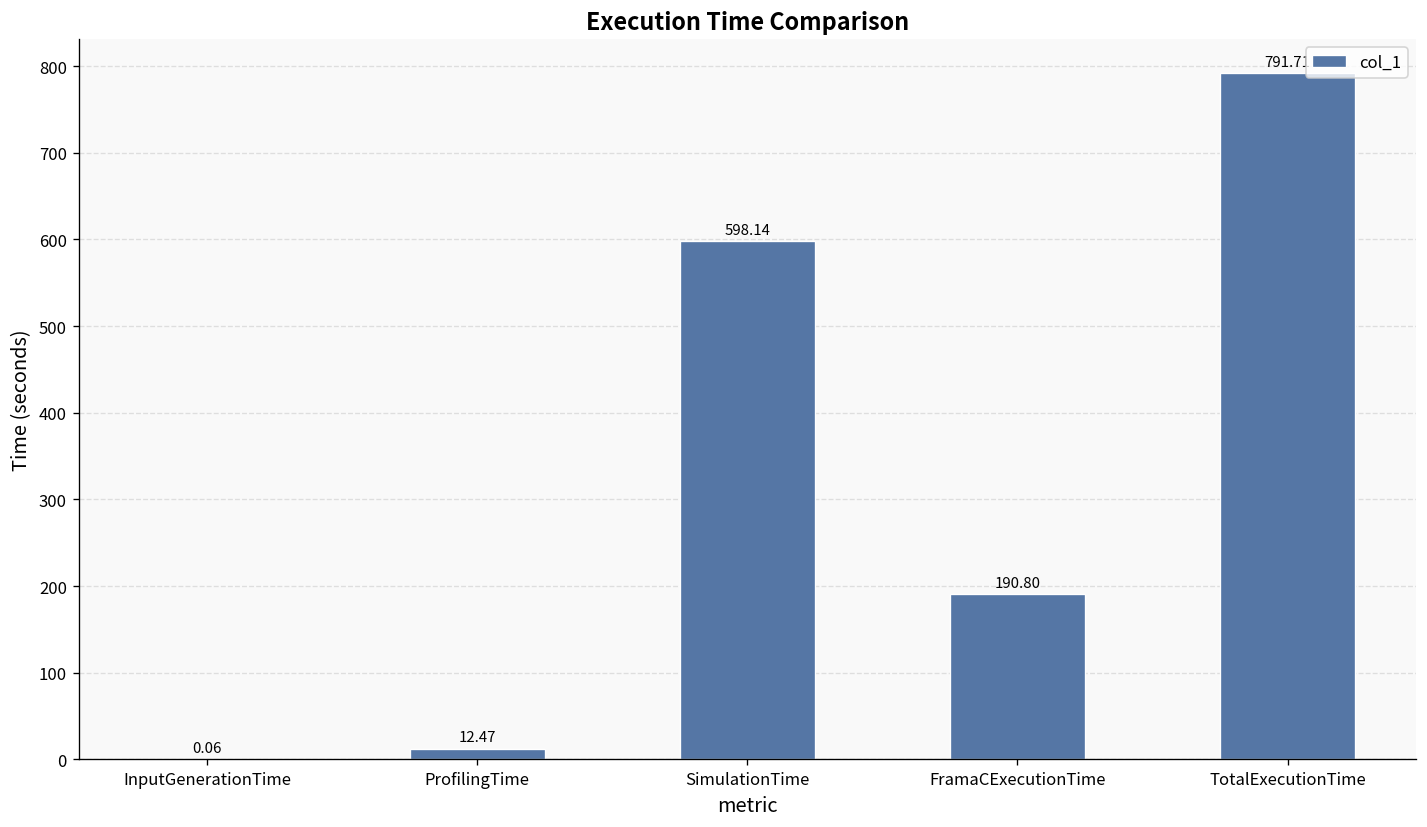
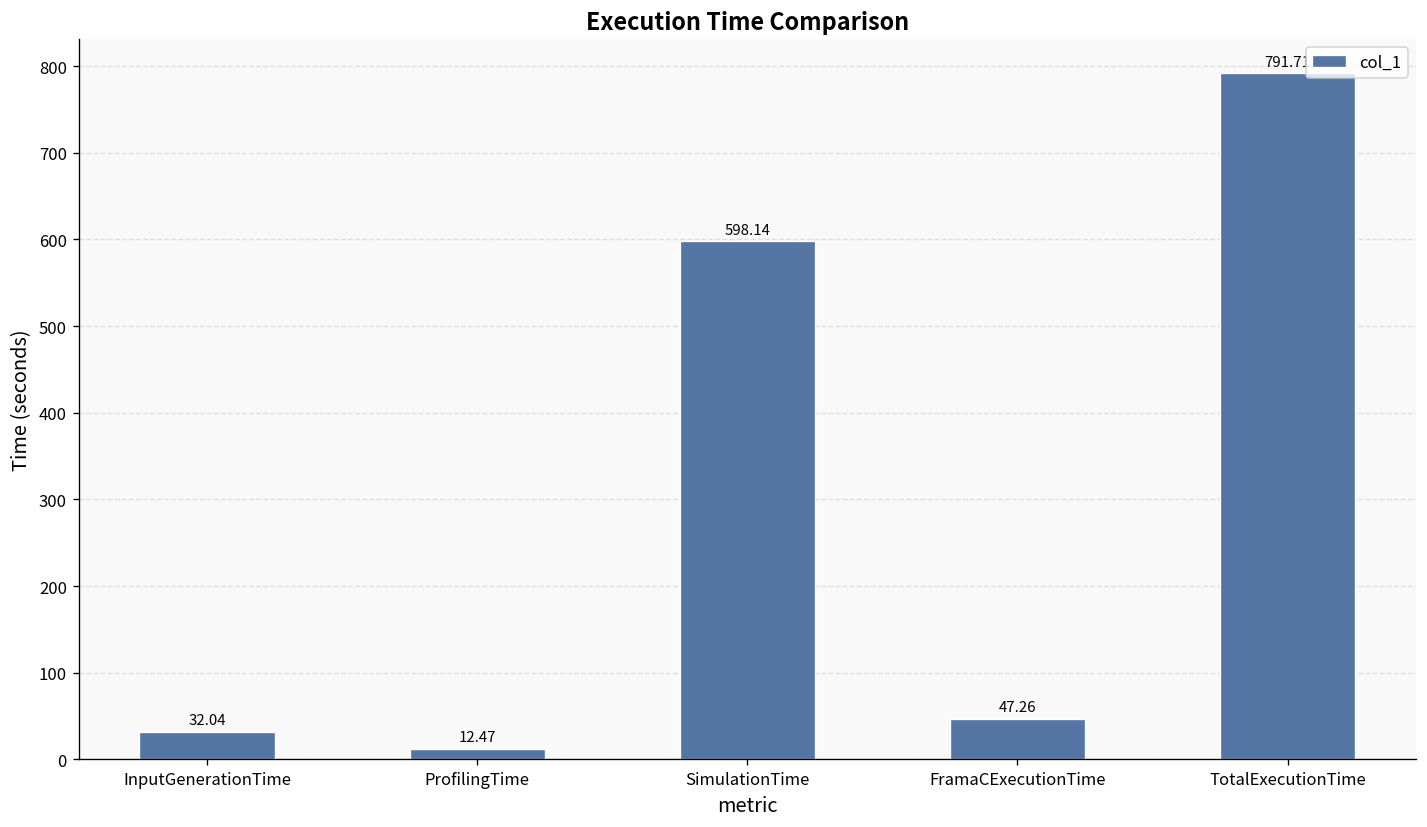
InputGenerationTime: 0.06 -> 32.04
FramaCExecutionTime: 190.80 -> 47.26
